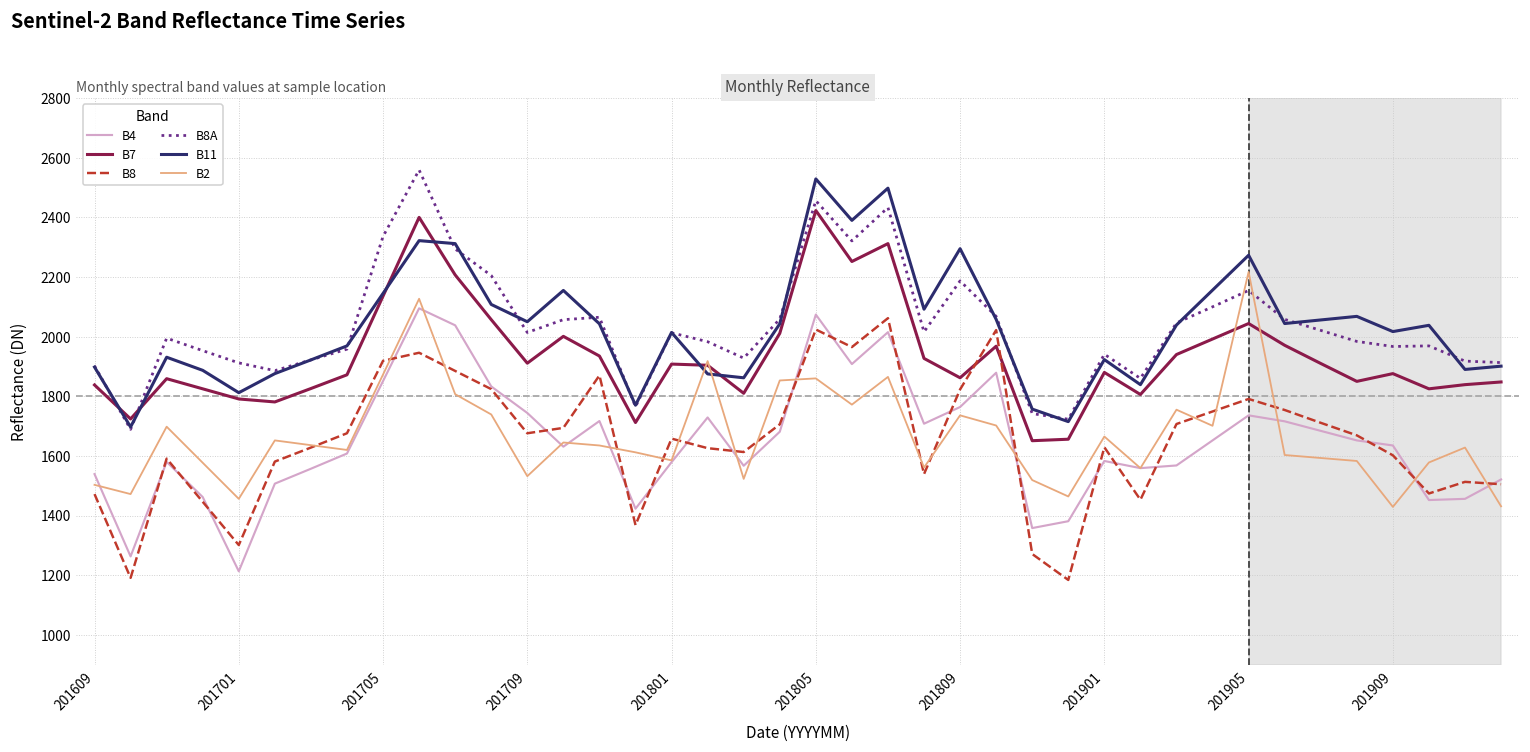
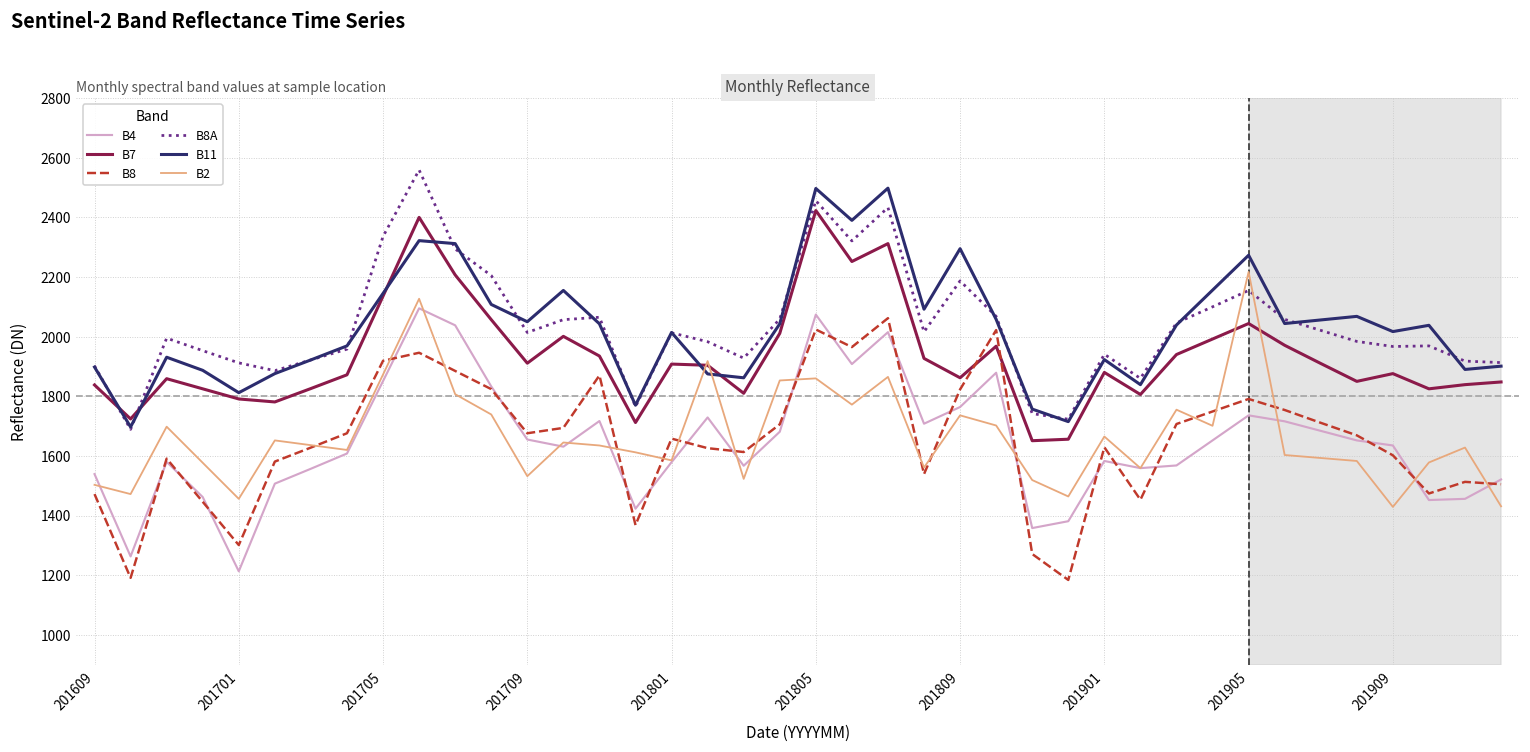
B4, 201709: 1740 -> 1660
B11, 201805: 2530 -> 2500
